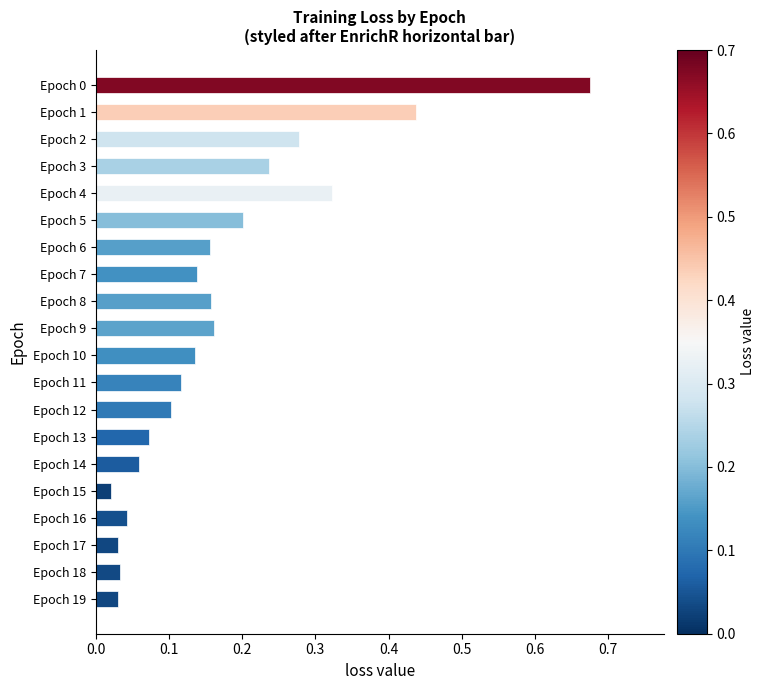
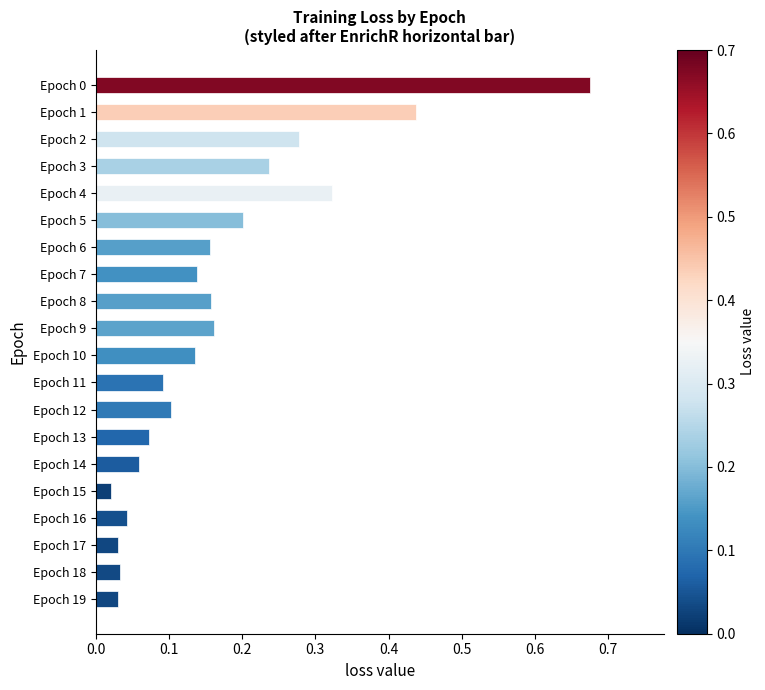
Epoch 11: 0.12 -> 0.09
